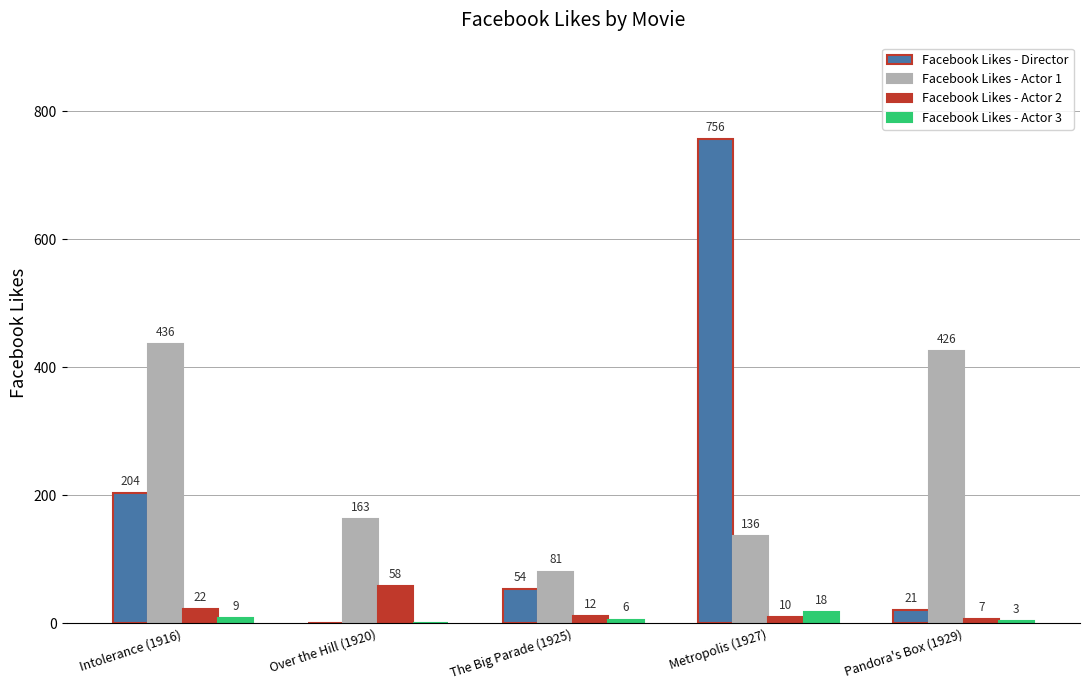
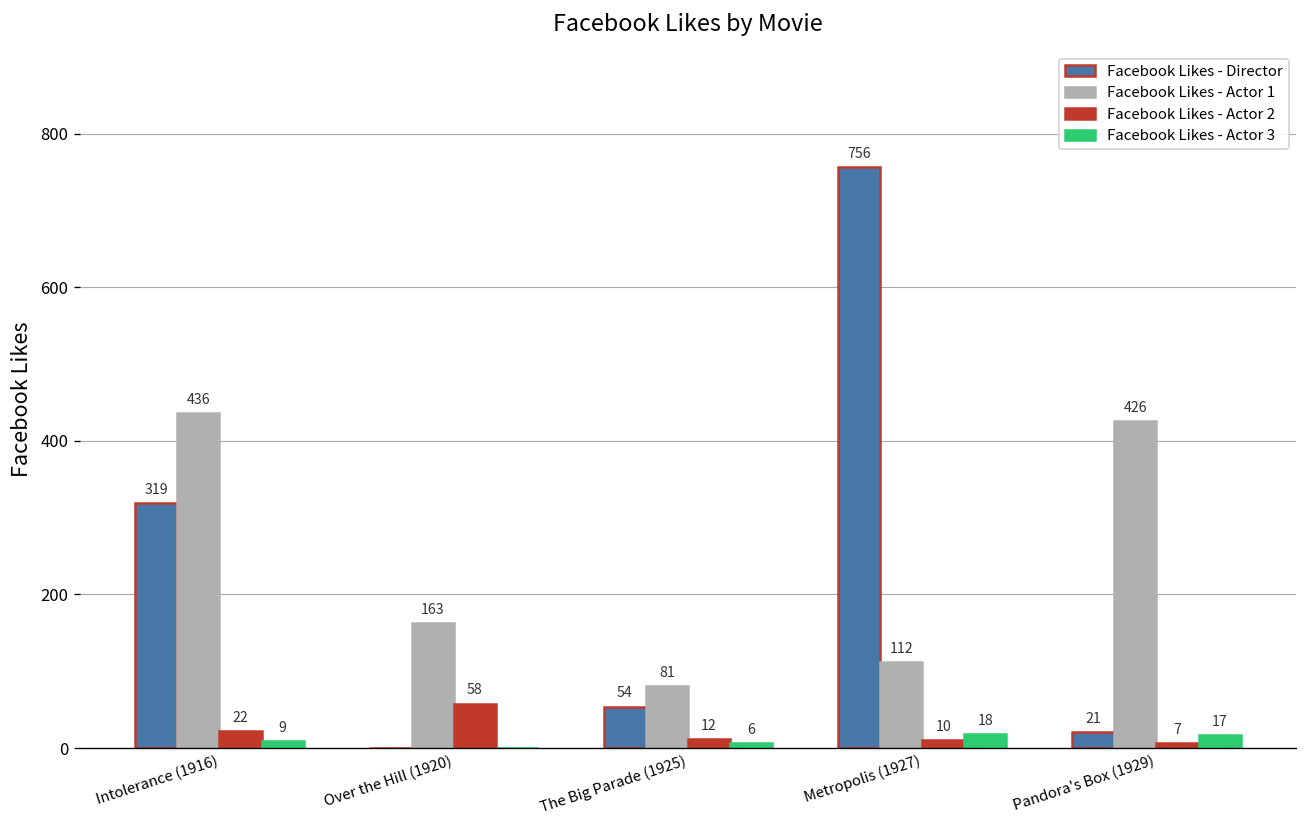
Facebook Likes - Director, Intolerance (1916): 204 -> 319
Facebook Likes - Actor 1, Metropolis (1927): 136 -> 112
Facebook Likes - Actor 3, Pandora's Box (1929): 3 -> 17
